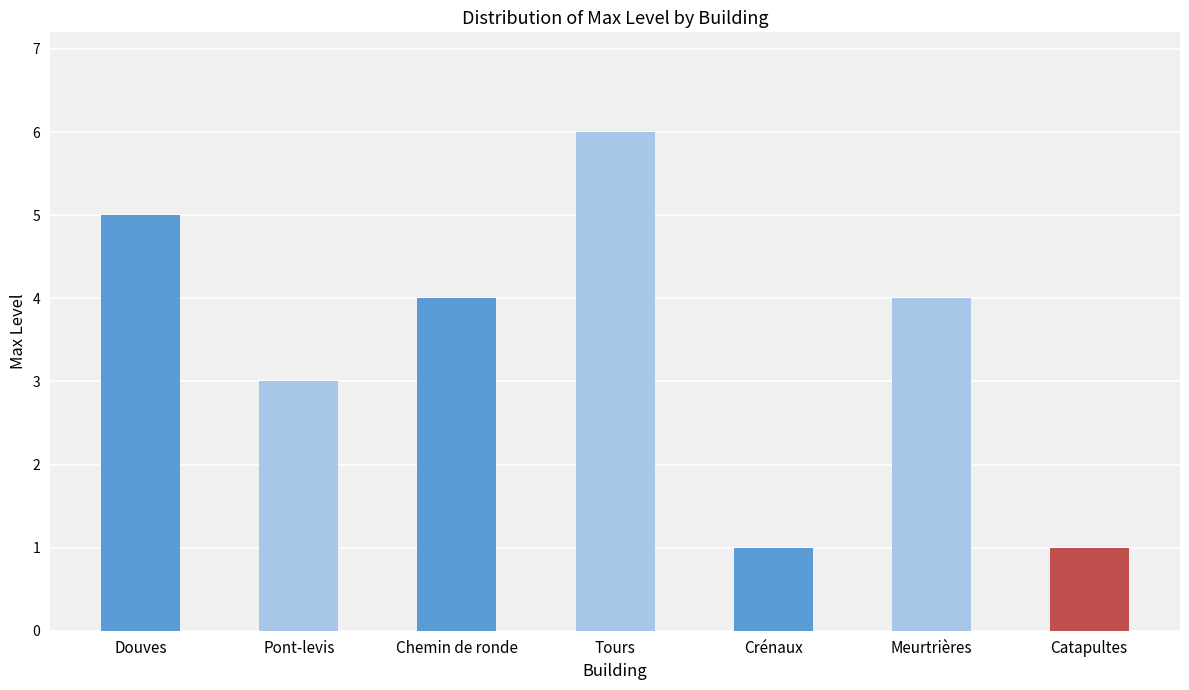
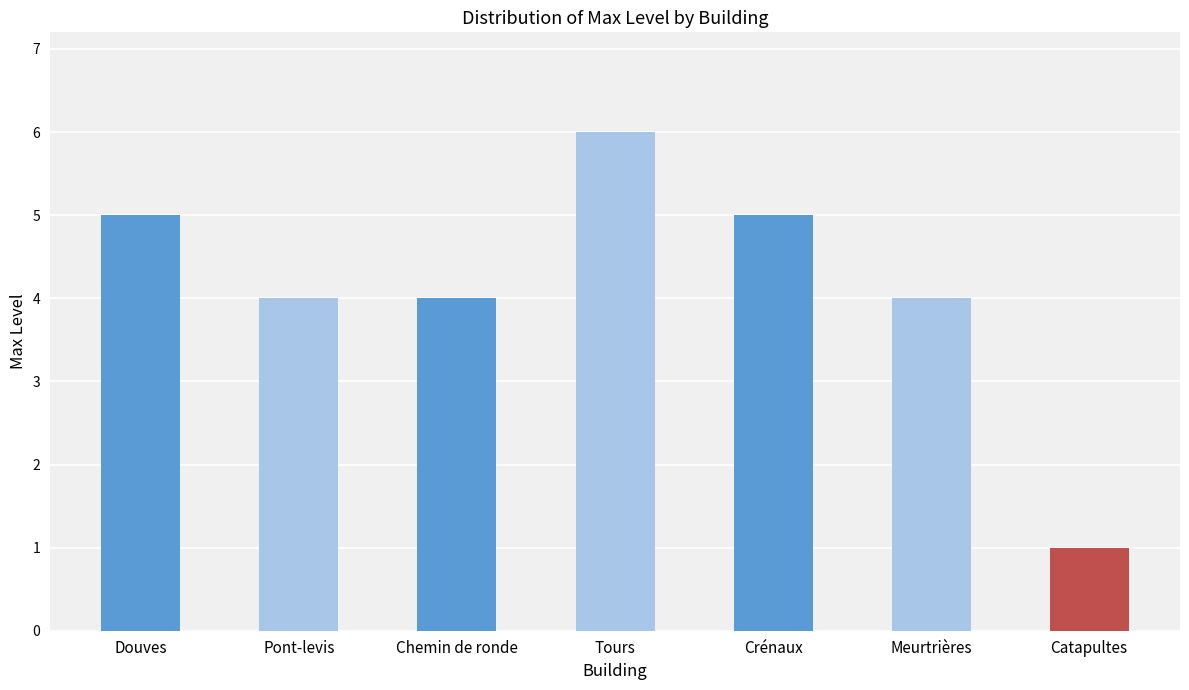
Pont-levis: 3 -> 4
Crénaux: 1 -> 5
